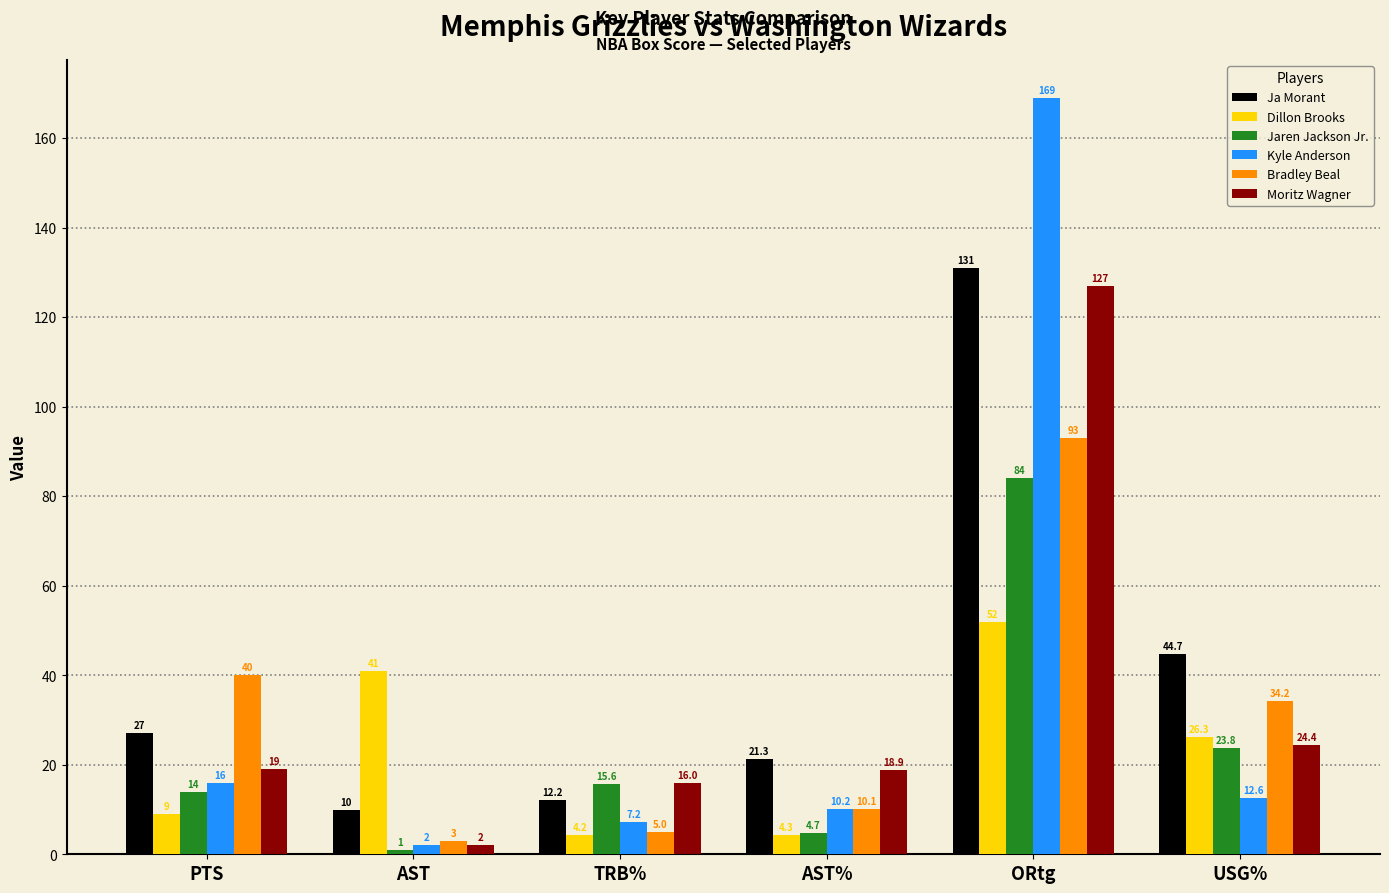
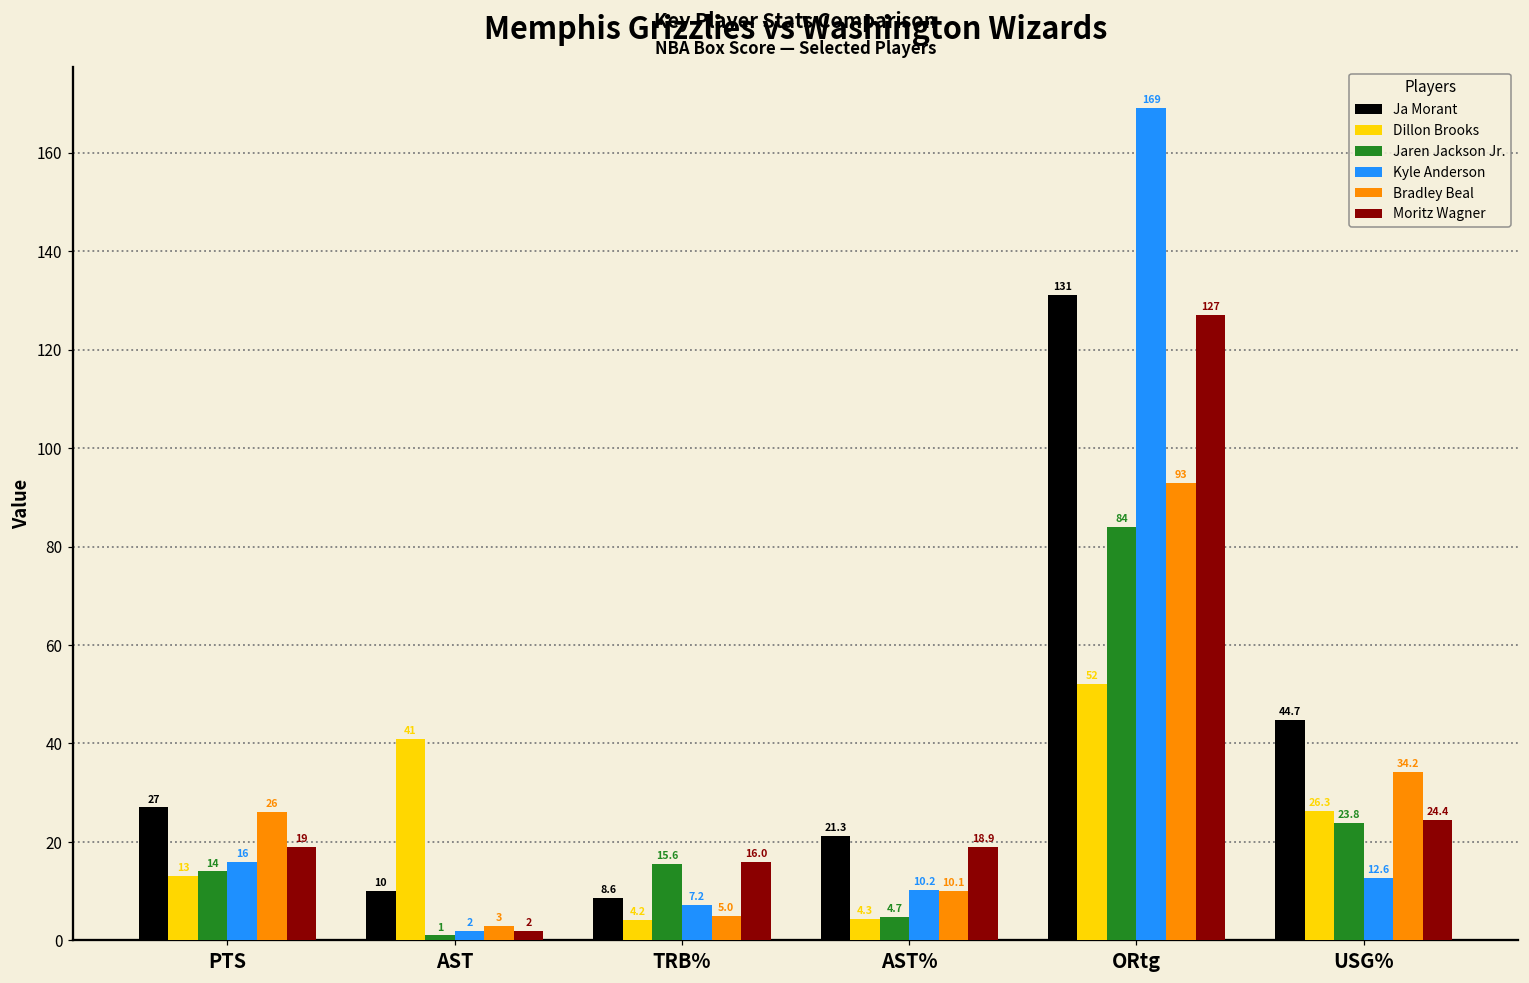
Dillon Brooks, PTS: 9 -> 13
Bradley Beal, PTS: 40 -> 26
Ja Morant, TRB%: 12.2 -> 8.6
